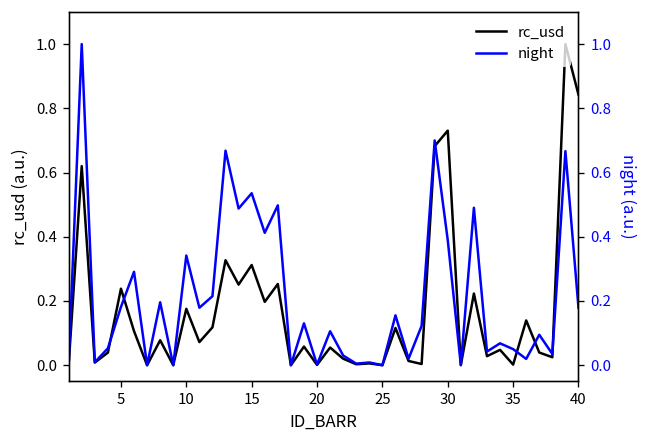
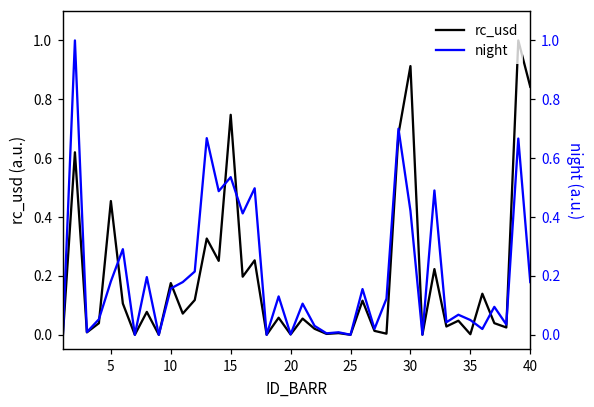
rc_usd, 5: 0.24 -> 0.45
rc_usd, 15: 0.31 -> 0.75
rc_usd, 30: 0.73 -> 0.91
night, 10: 0.34 -> 0.16
night, 30: 0.39 -> 0.42
